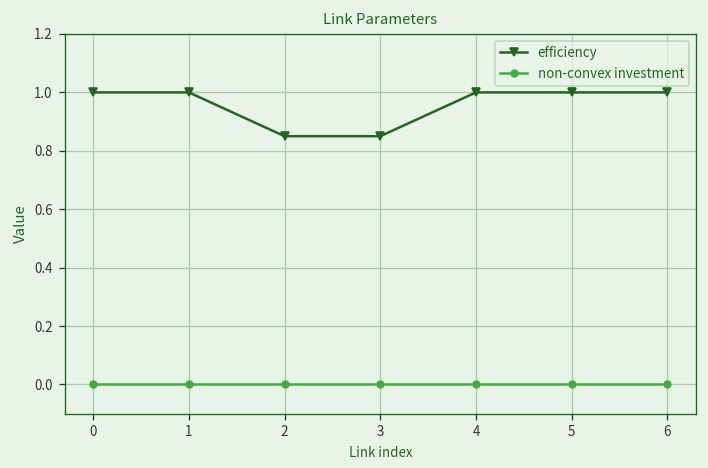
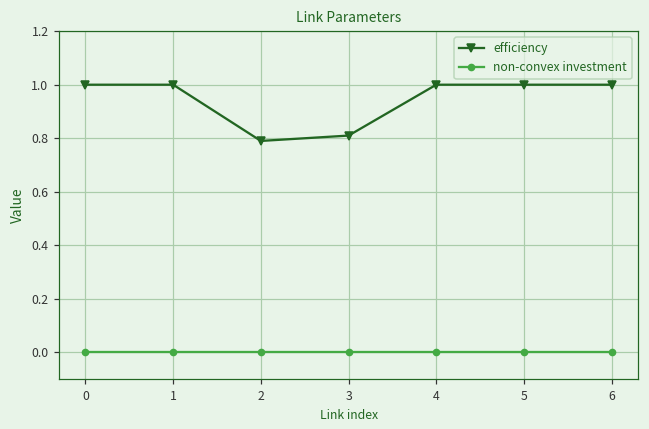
efficiency, 2: 0.85 -> 0.79
efficiency, 3: 0.85 -> 0.81
